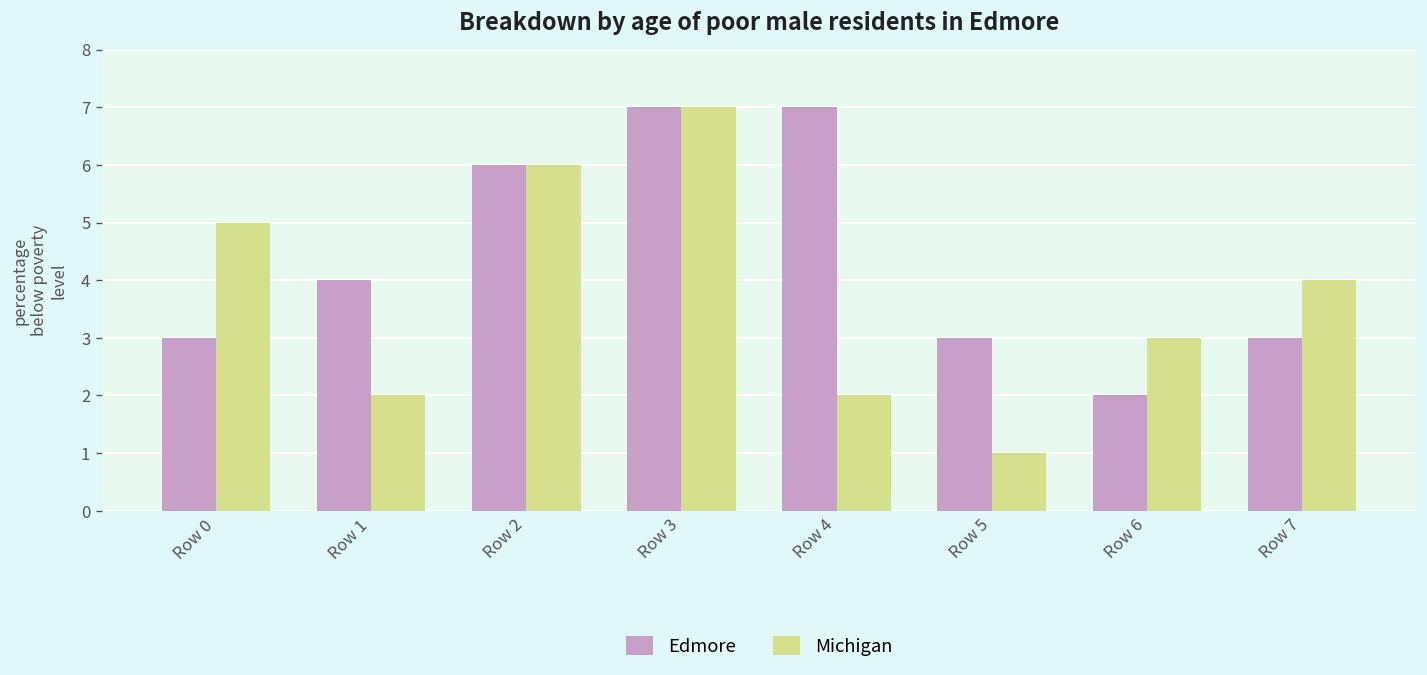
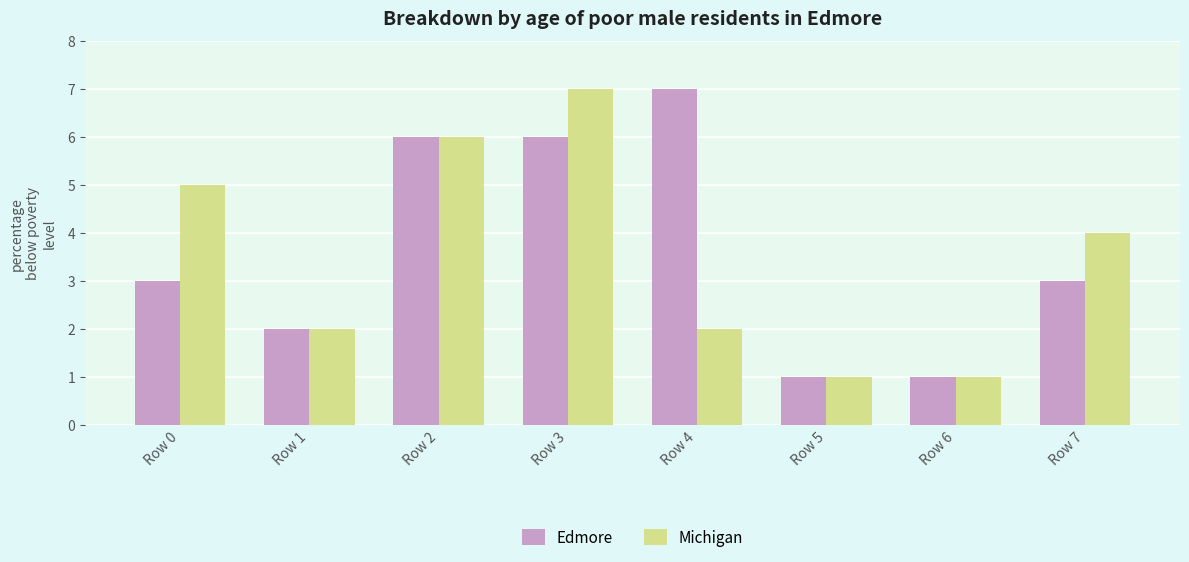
Edmore, Row 1: 4 -> 2
Edmore, Row 3: 7 -> 6
Edmore, Row 5: 3 -> 1
Edmore, Row 6: 2 -> 1
Michigan, Row 6: 3 -> 1
